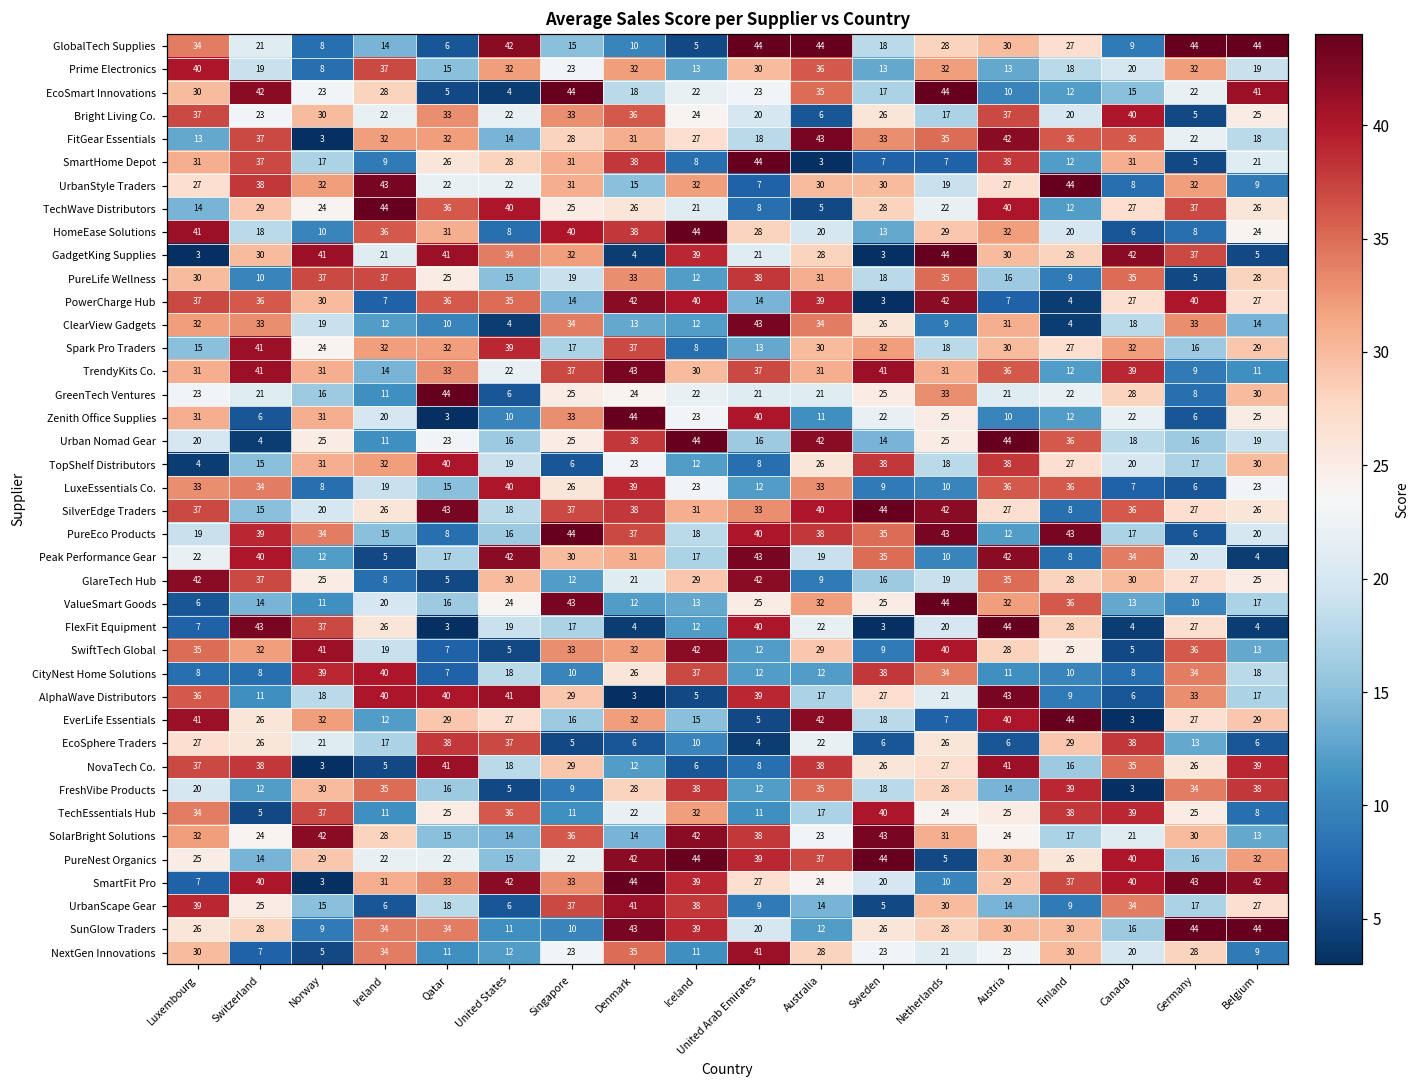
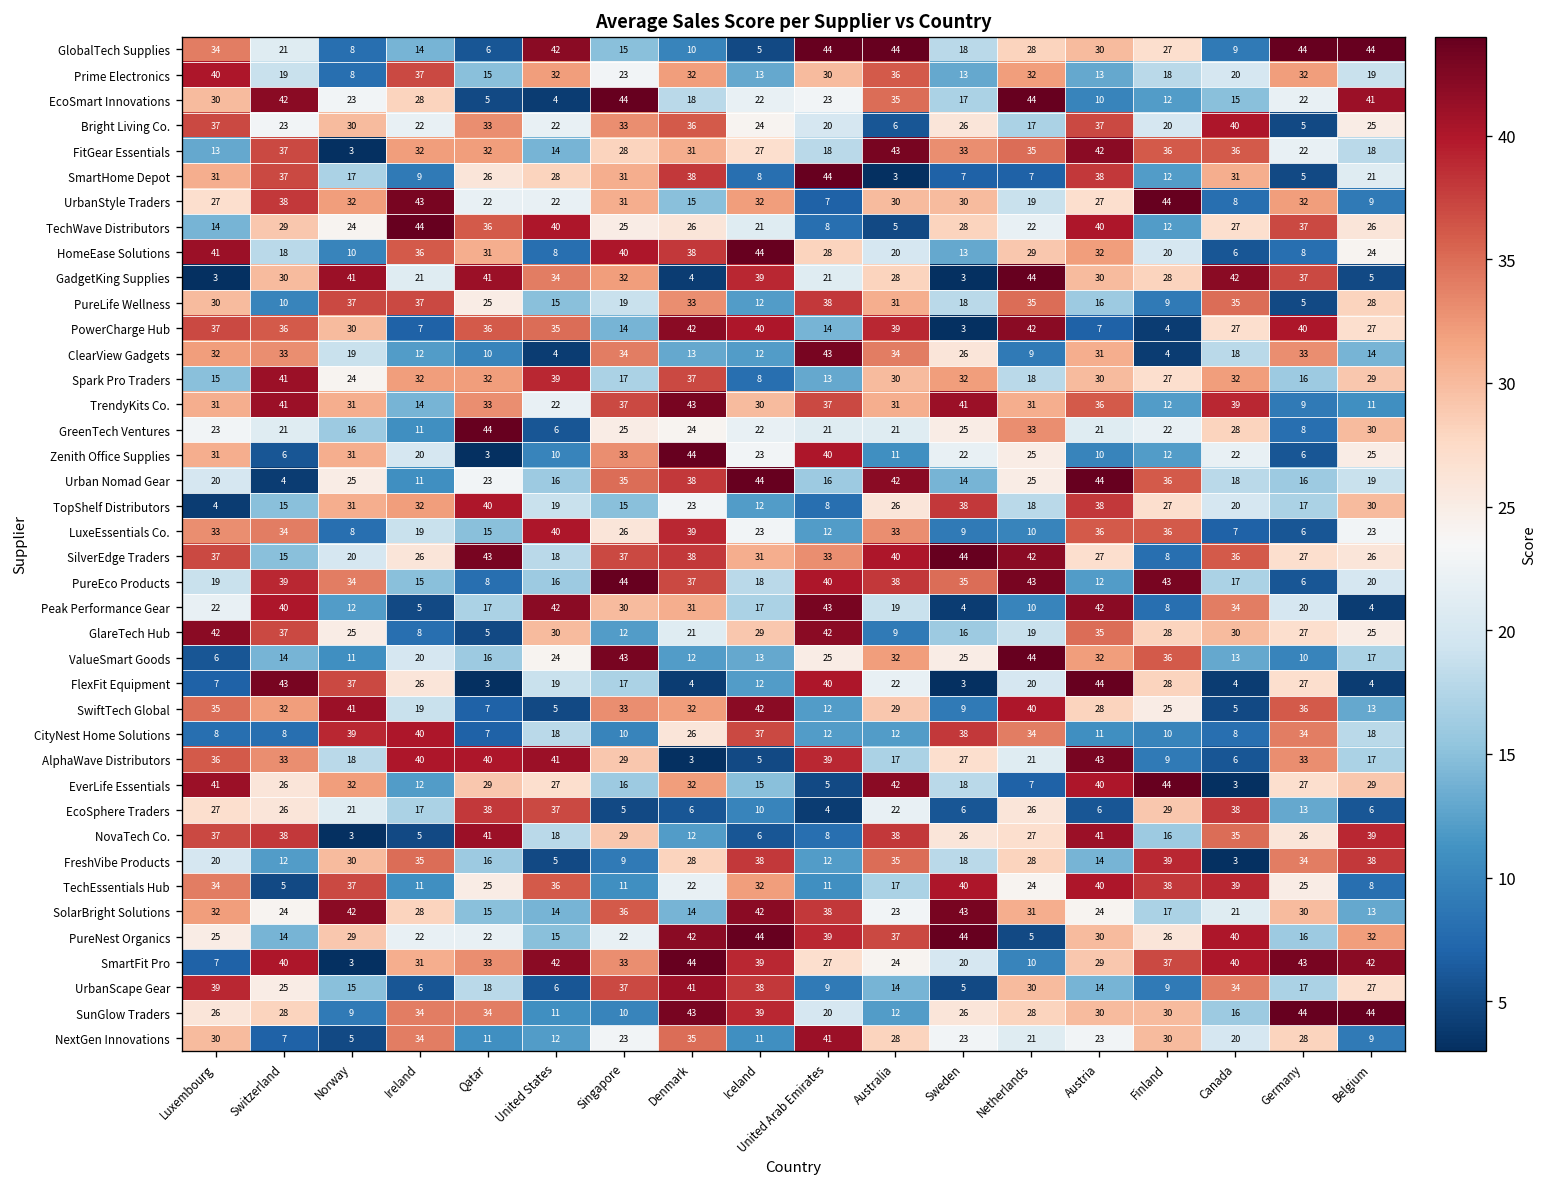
Urban Nomad Gear, Singapore: 25 -> 35
TopShelf Distributors, Singapore: 6 -> 15
Peak Performance Gear, Sweden: 35 -> 4
AlphaWave Distributors, Switzerland: 11 -> 33
TechEssentials Hub, Austria: 25 -> 40
